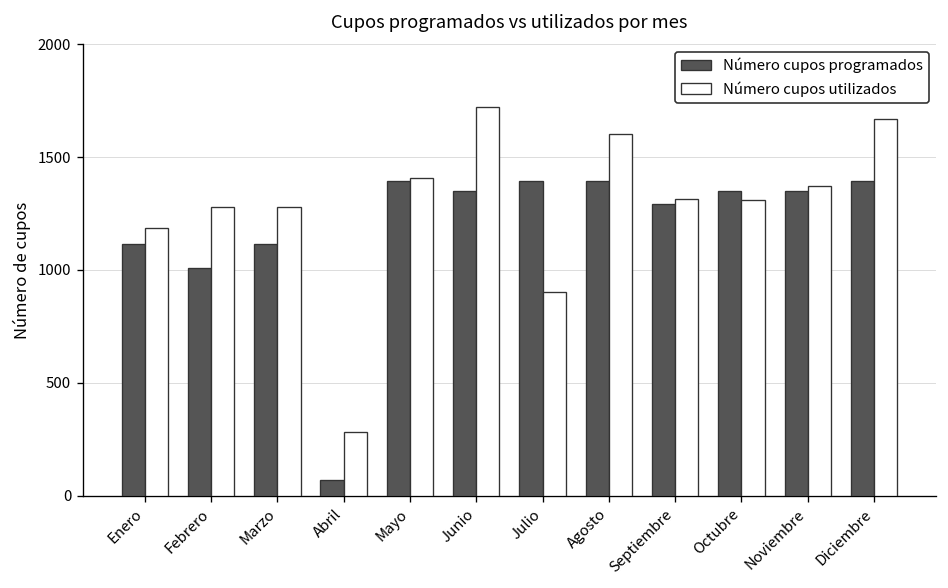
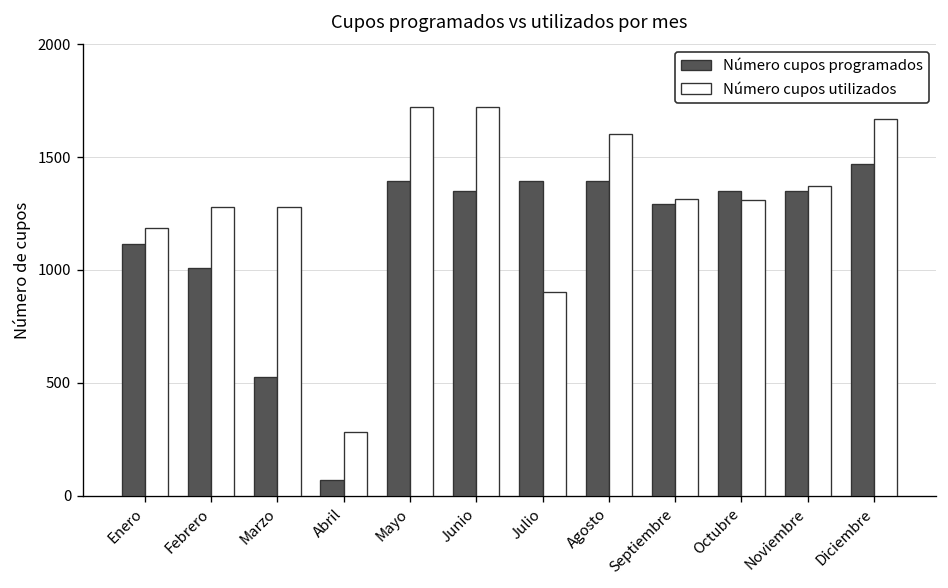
Número cupos programados, Marzo: 1120 -> 530
Número cupos utilizados, Mayo: 1410 -> 1720
Número cupos programados, Diciembre: 1400 -> 1470
